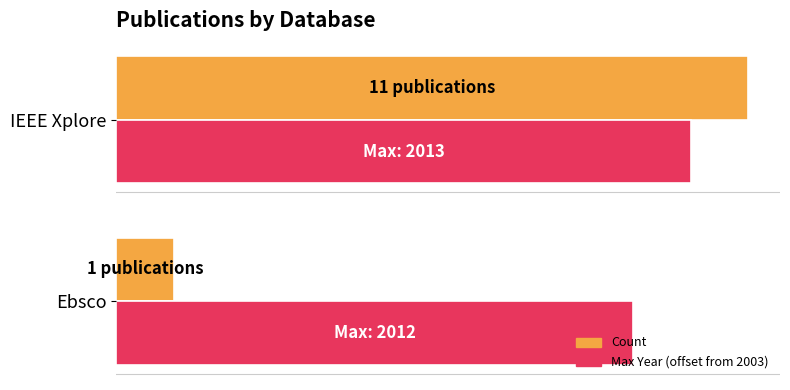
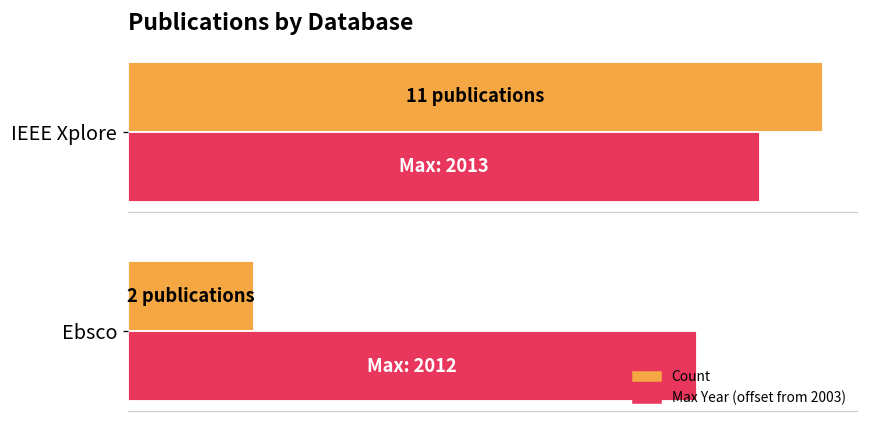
Count, Ebsco: 1 -> 2
